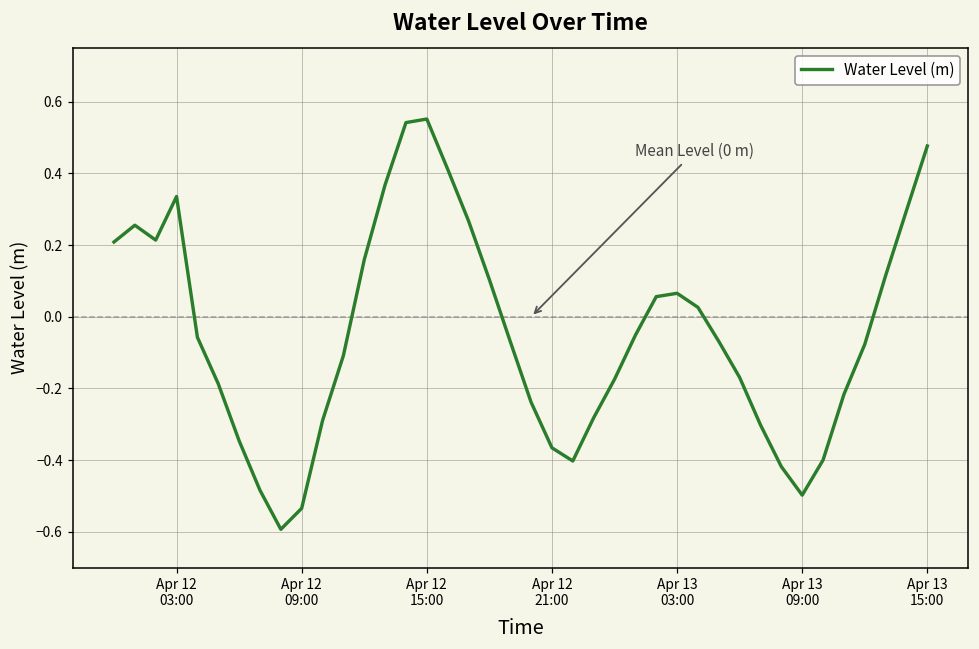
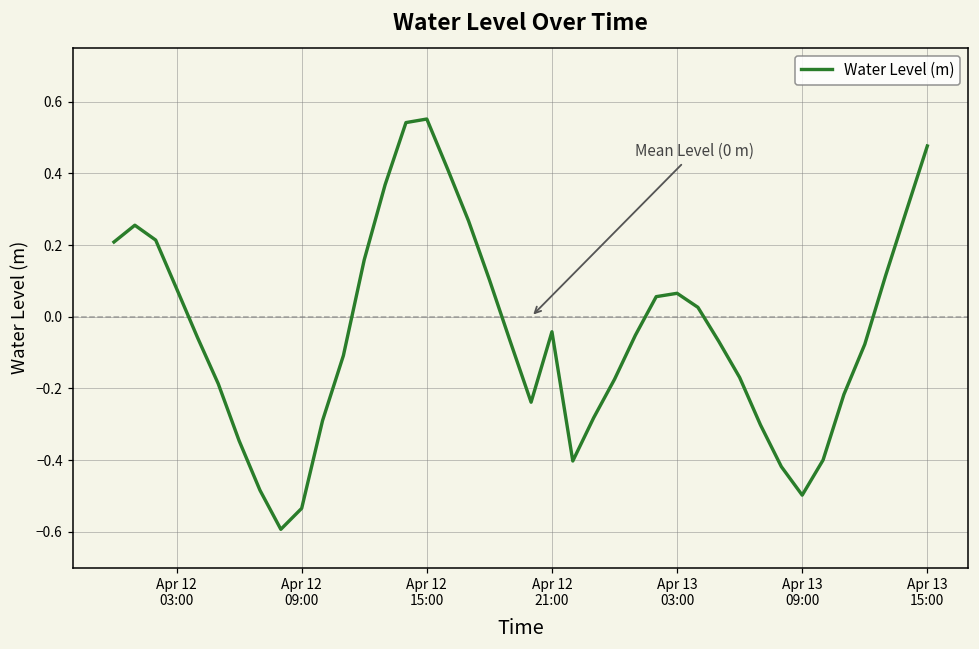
Apr 12 03:00: 0.34 -> 0.08
Apr 12 21:00: -0.37 -> -0.04
